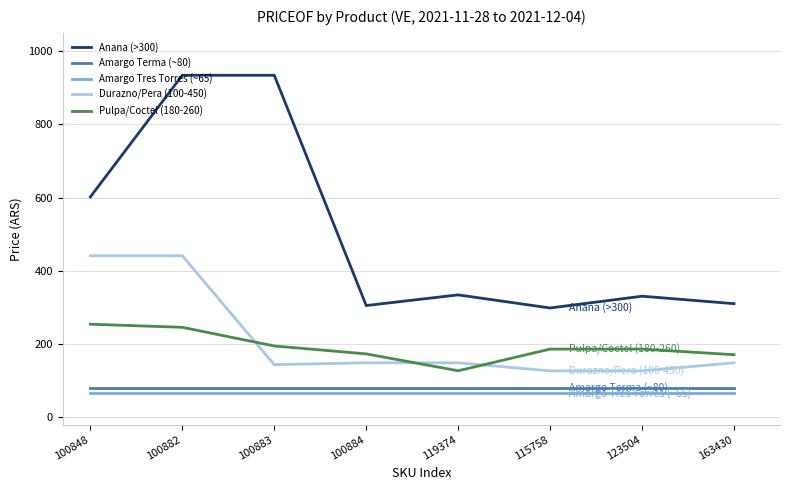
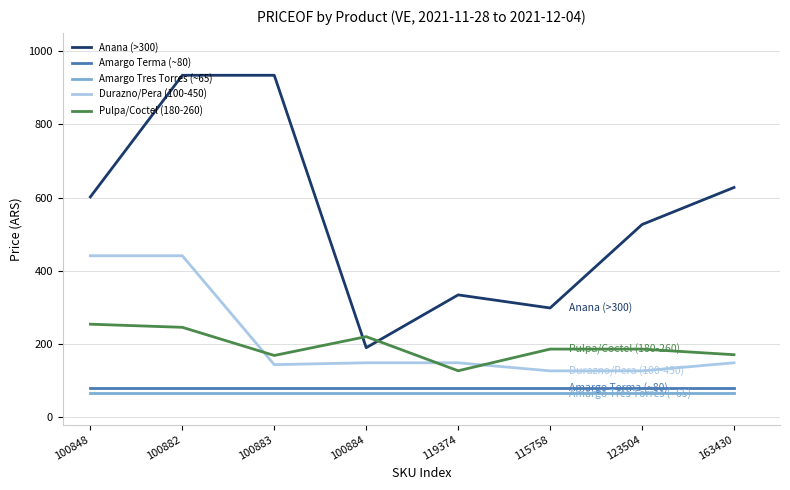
Pulpa/Coctel (180-260), 100883: 190 -> 170
Anana (>300), 100884: 310 -> 190
Pulpa/Coctel (180-260), 100884: 170 -> 220
Anana (>300), 123504: 330 -> 530
Anana (>300), 163430: 310 -> 630
